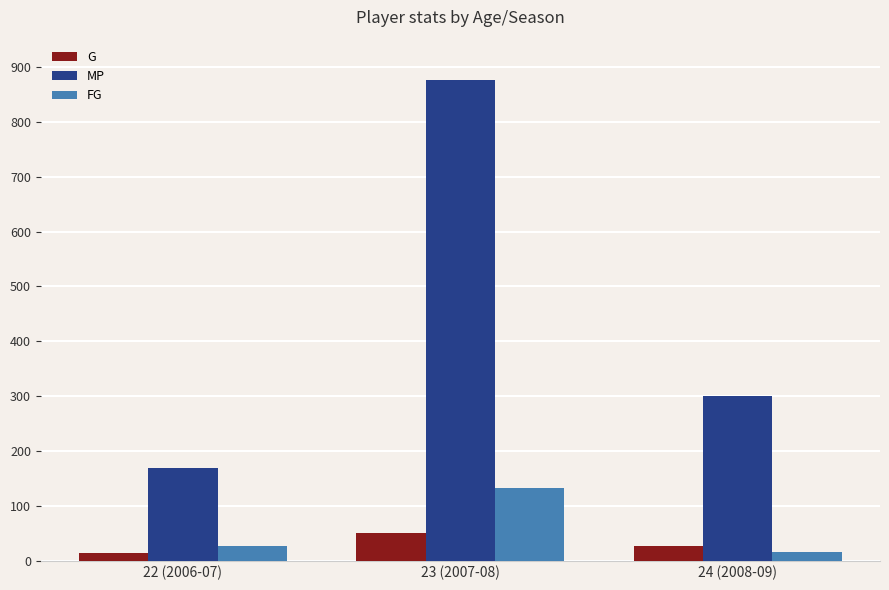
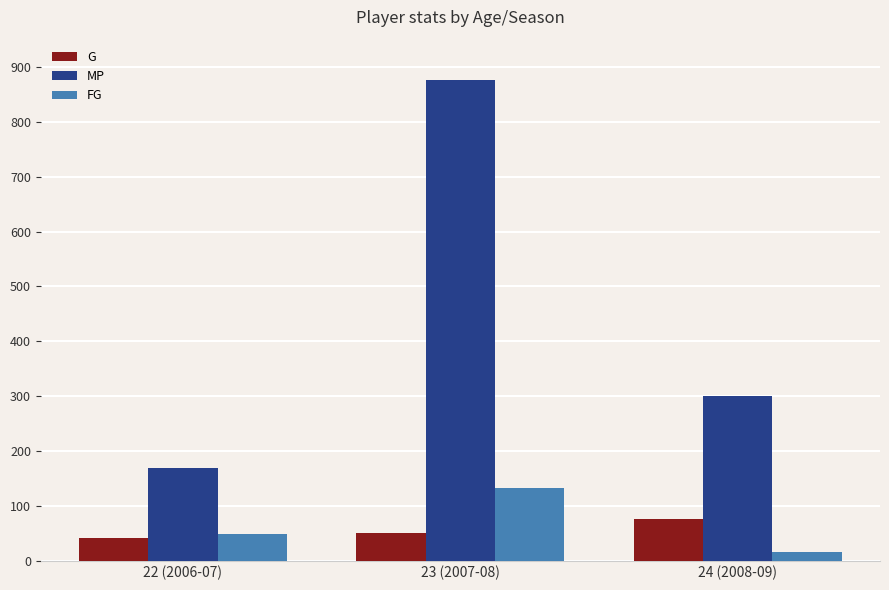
G, 22 (2006-07): 10 -> 40
FG, 22 (2006-07): 30 -> 50
G, 24 (2008-09): 30 -> 80
